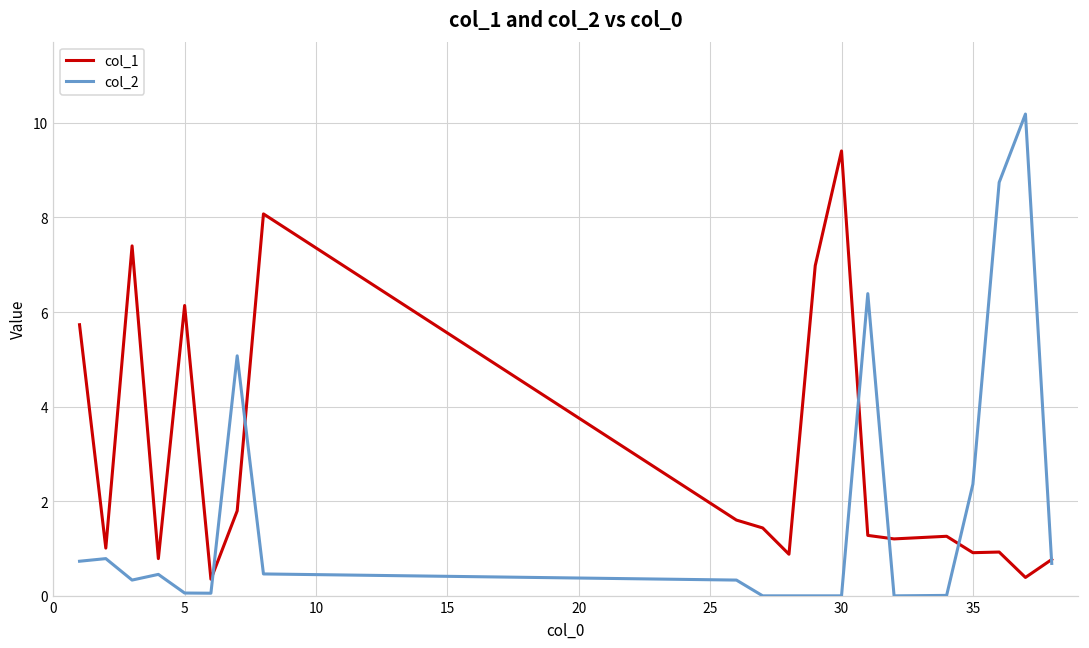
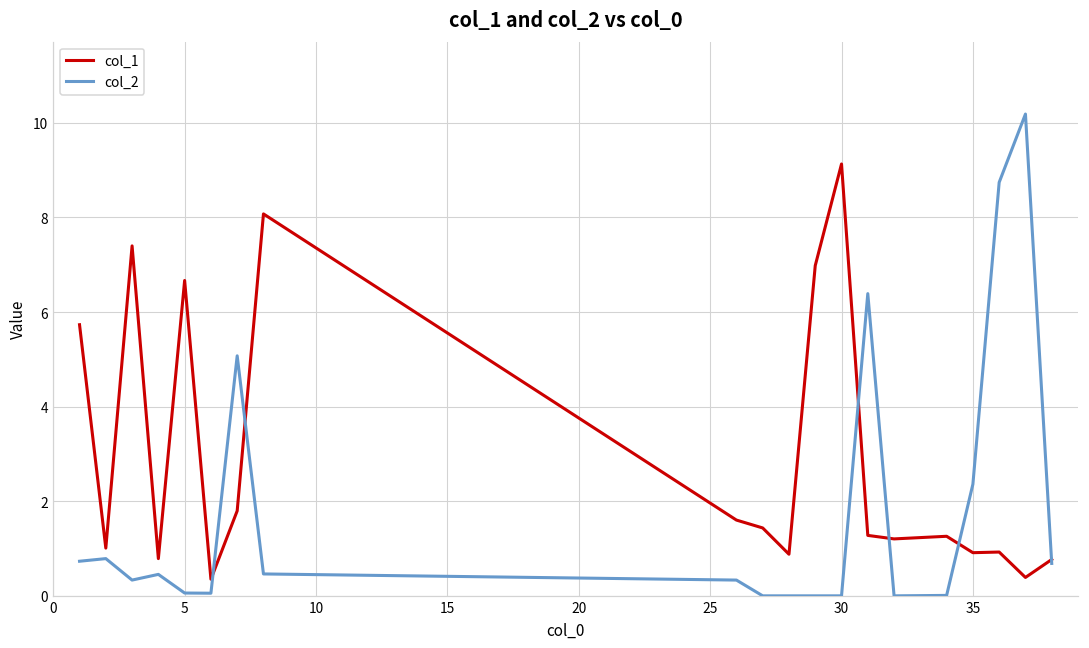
col_1, 5: 6.1 -> 6.7
col_1, 30: 9.4 -> 9.1
